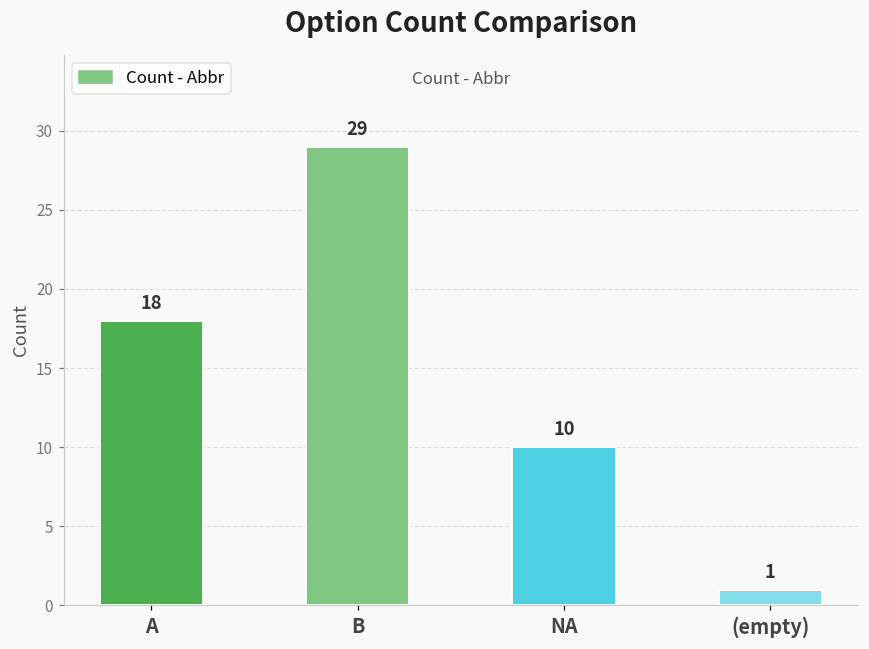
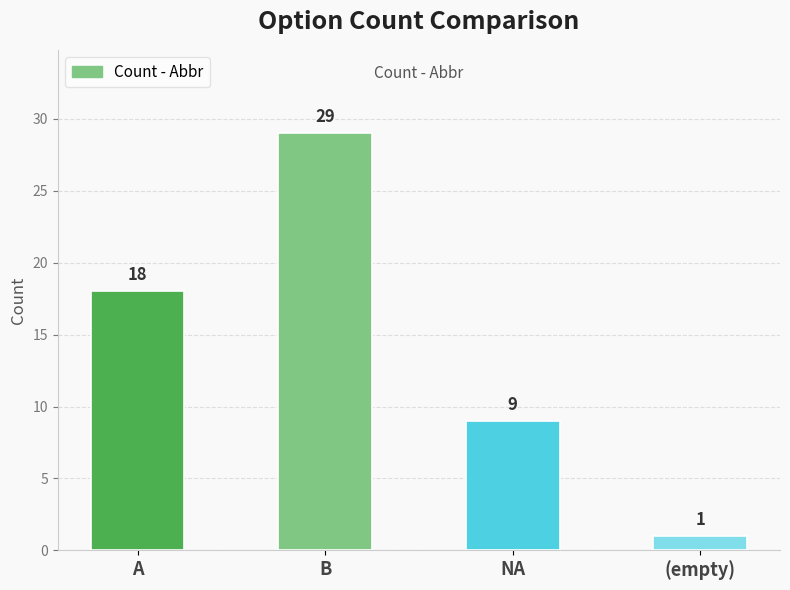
NA: 10 -> 9
